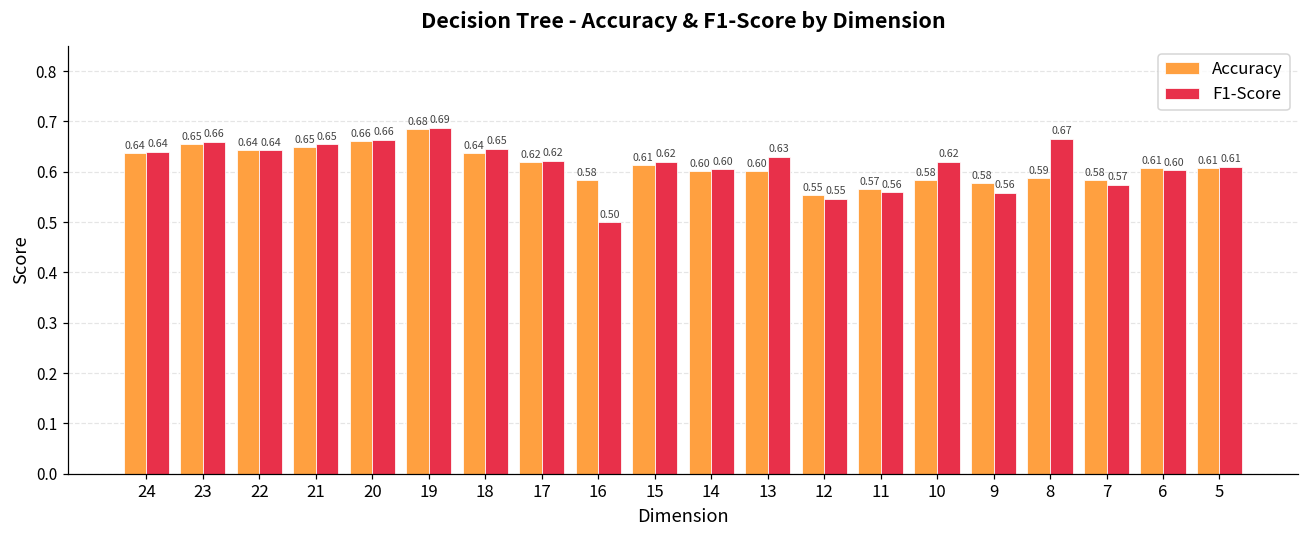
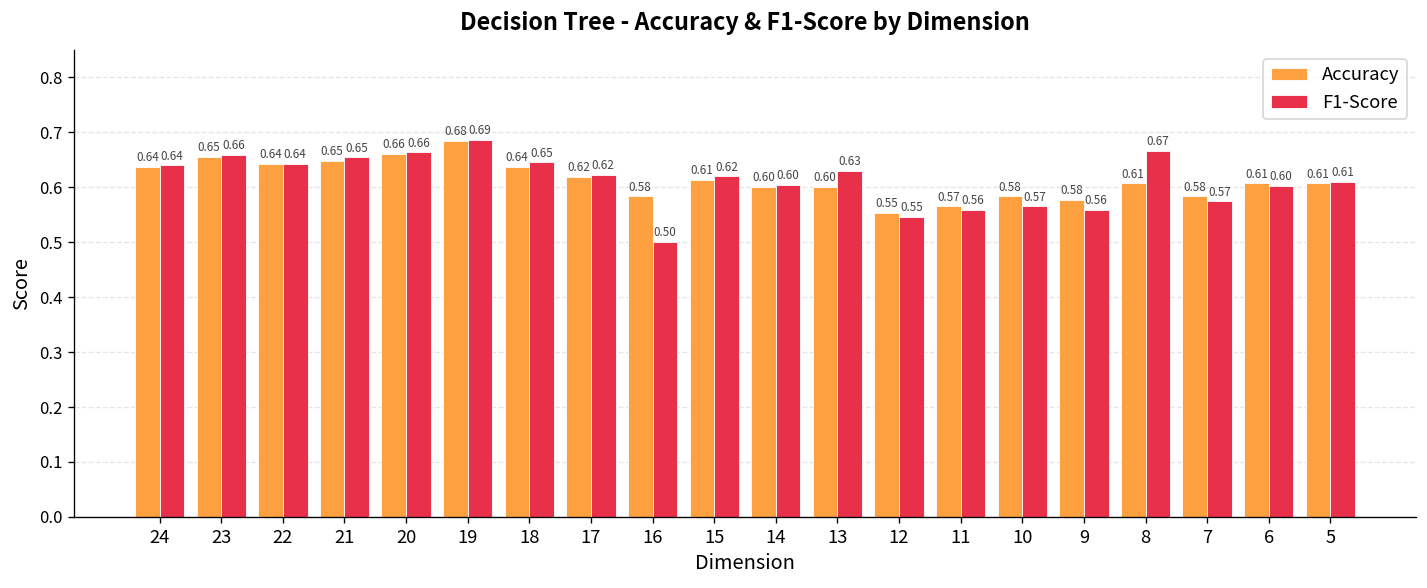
F1-Score, 10: 0.62 -> 0.57
Accuracy, 8: 0.59 -> 0.61
